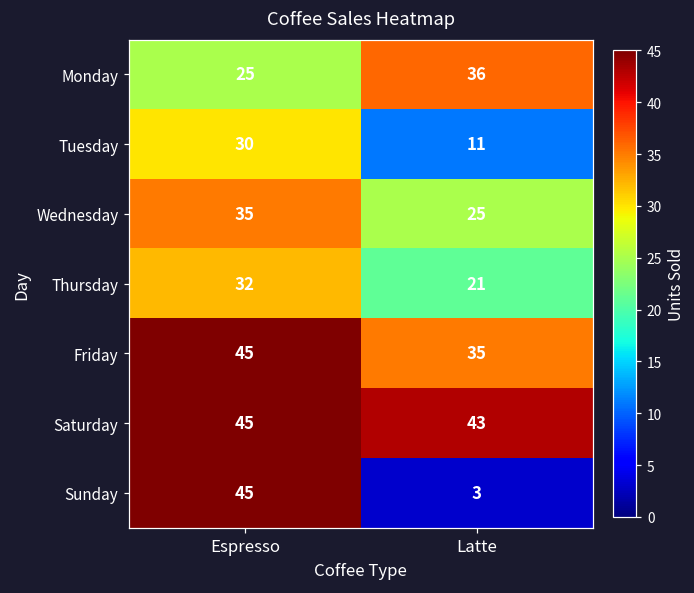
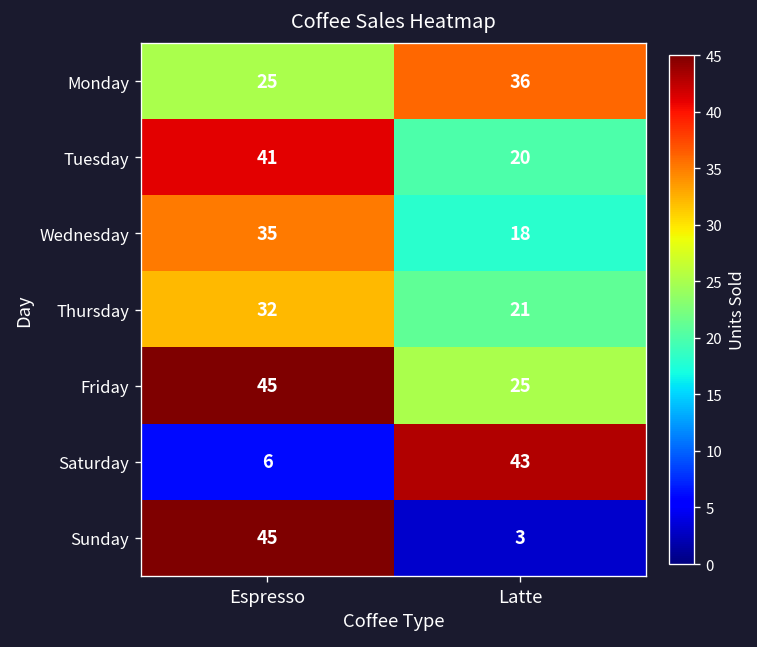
Tuesday, Espresso: 30 -> 41
Tuesday, Latte: 11 -> 20
Wednesday, Latte: 25 -> 18
Friday, Latte: 35 -> 25
Saturday, Espresso: 45 -> 6
